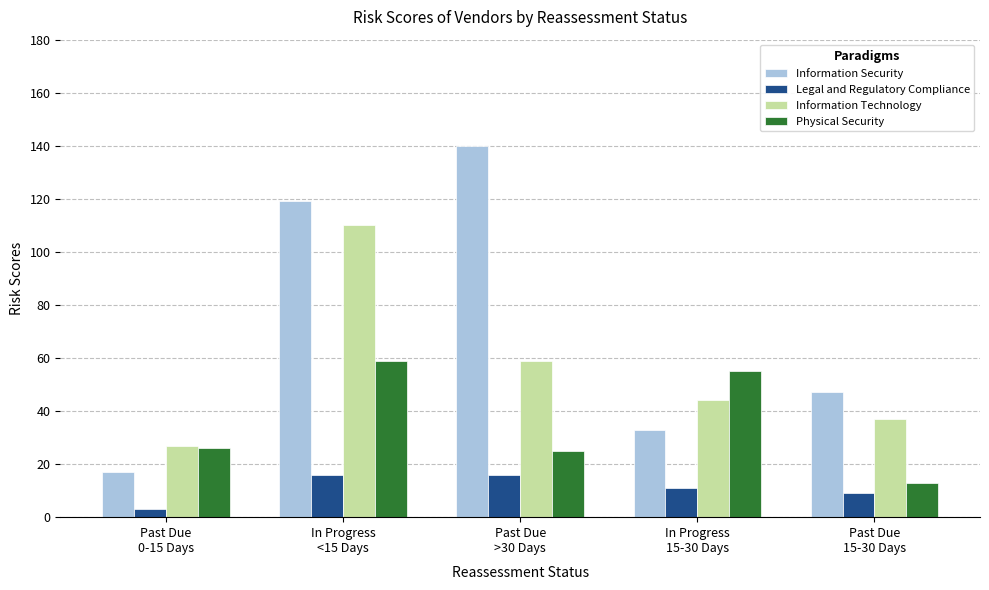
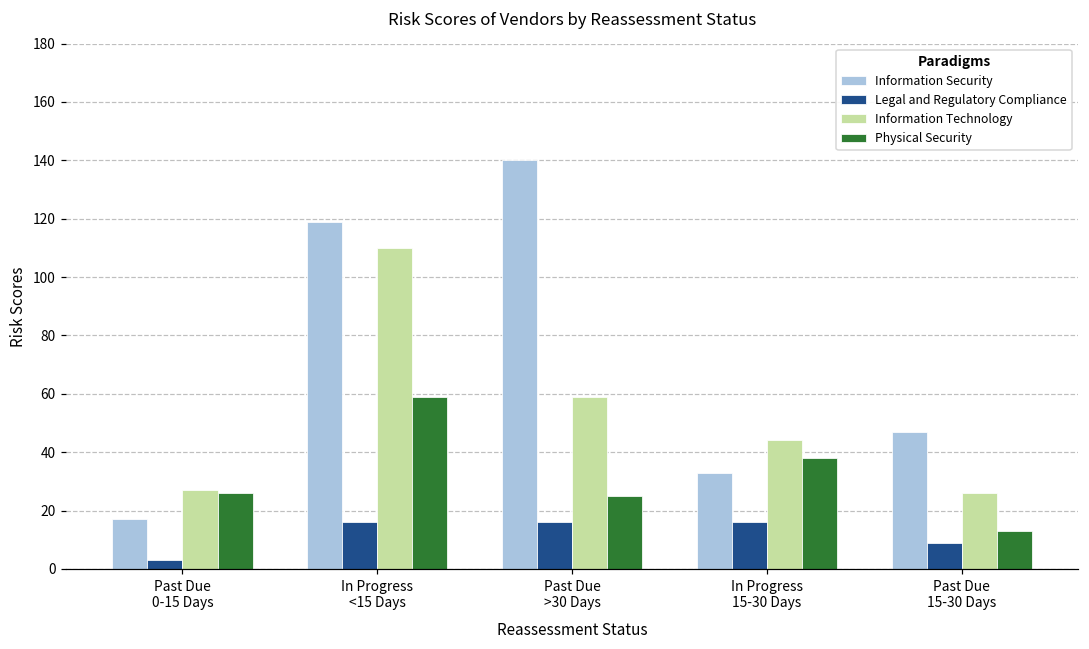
Legal and Regulatory Compliance, In Progress 15-30 Days: 11 -> 16
Physical Security, In Progress 15-30 Days: 55 -> 38
Information Technology, Past Due 15-30 Days: 37 -> 26
